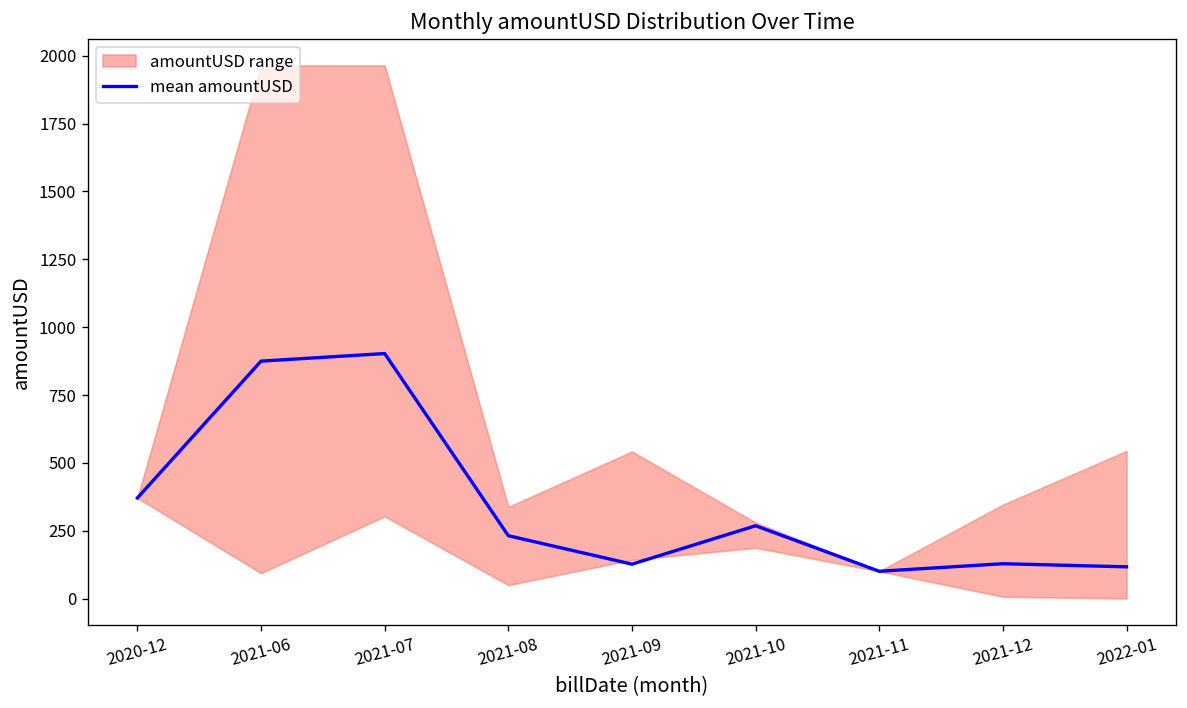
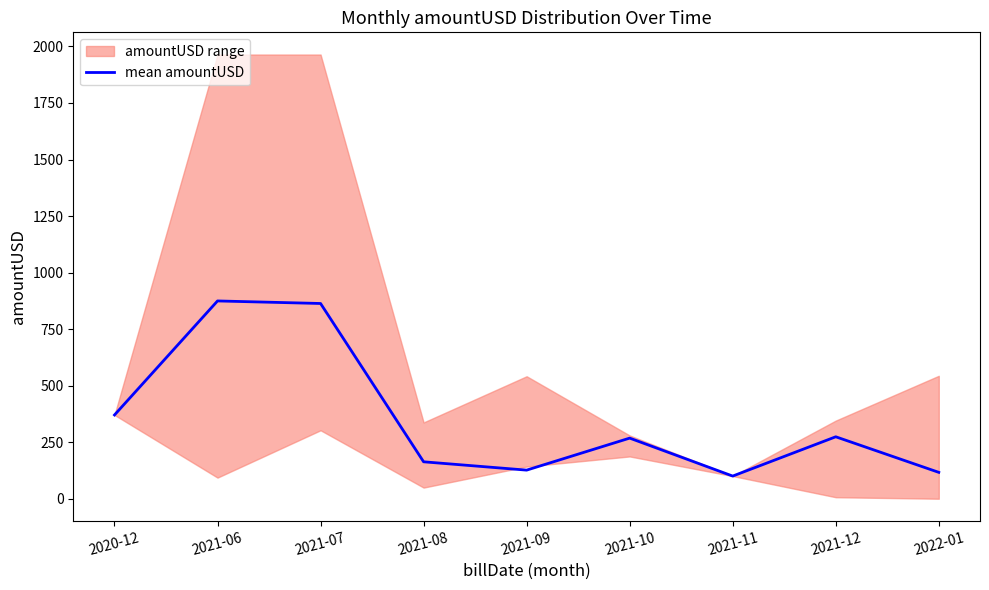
mean amountUSD, 2021-07: 900 -> 860
mean amountUSD, 2021-08: 230 -> 160
mean amountUSD, 2021-12: 130 -> 270
